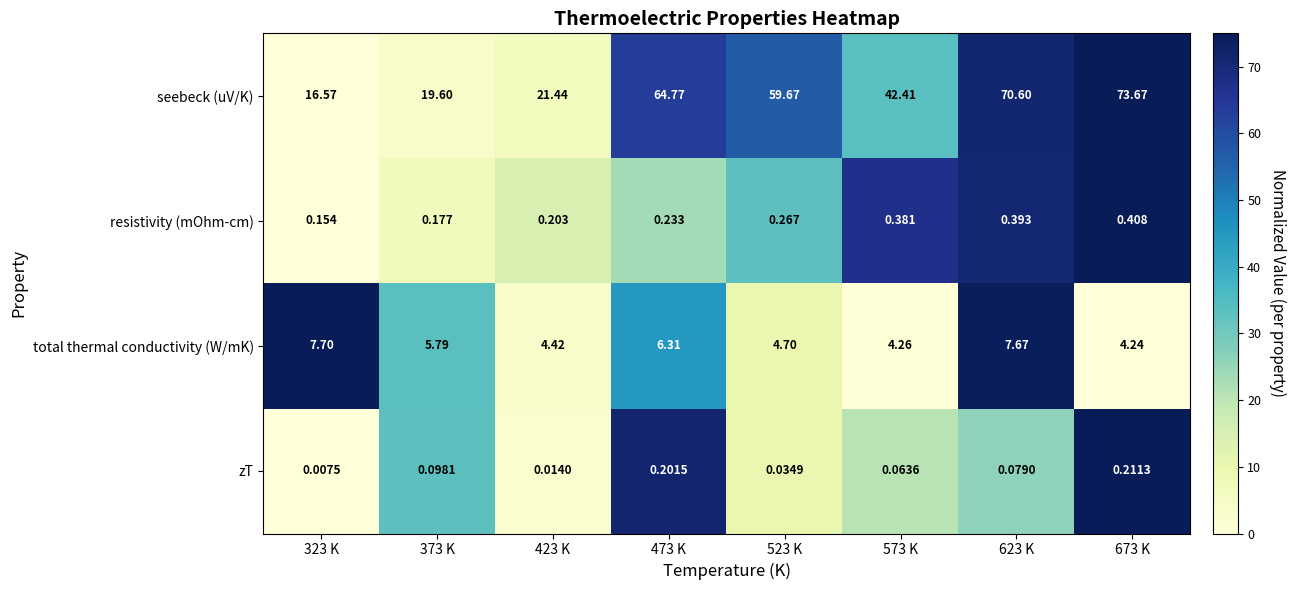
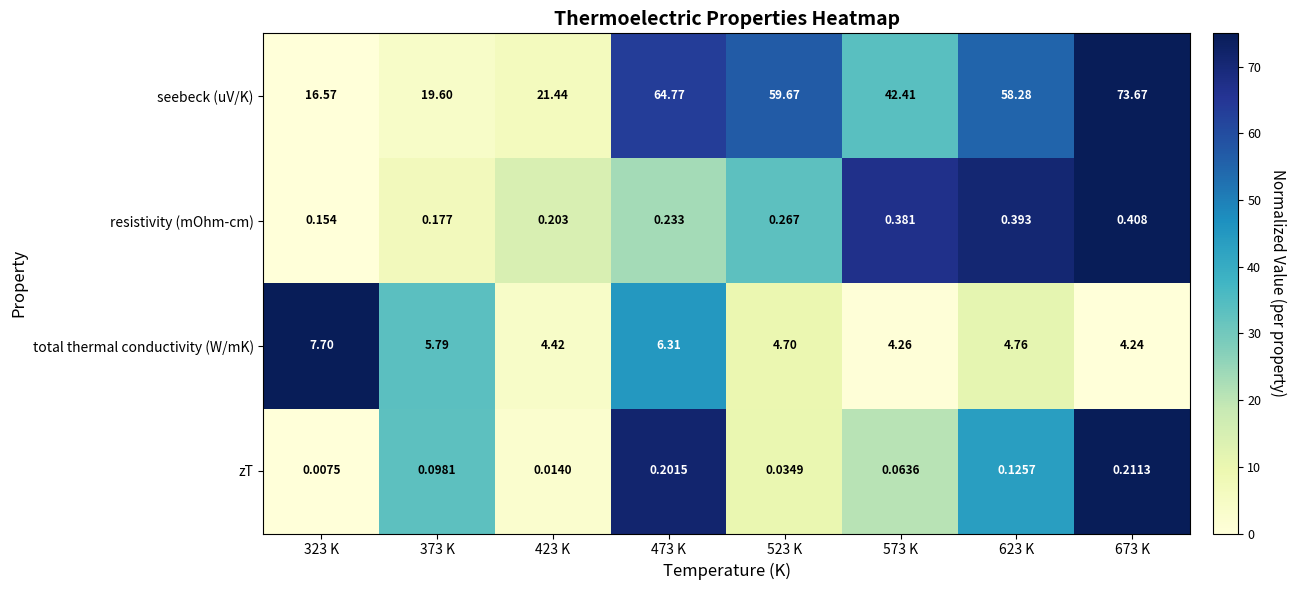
seebeck (uV/K), 623 K: 70.60 -> 58.28
total thermal conductivity (W/mK), 623 K: 7.67 -> 4.76
zT, 623 K: 0.0790 -> 0.1257
